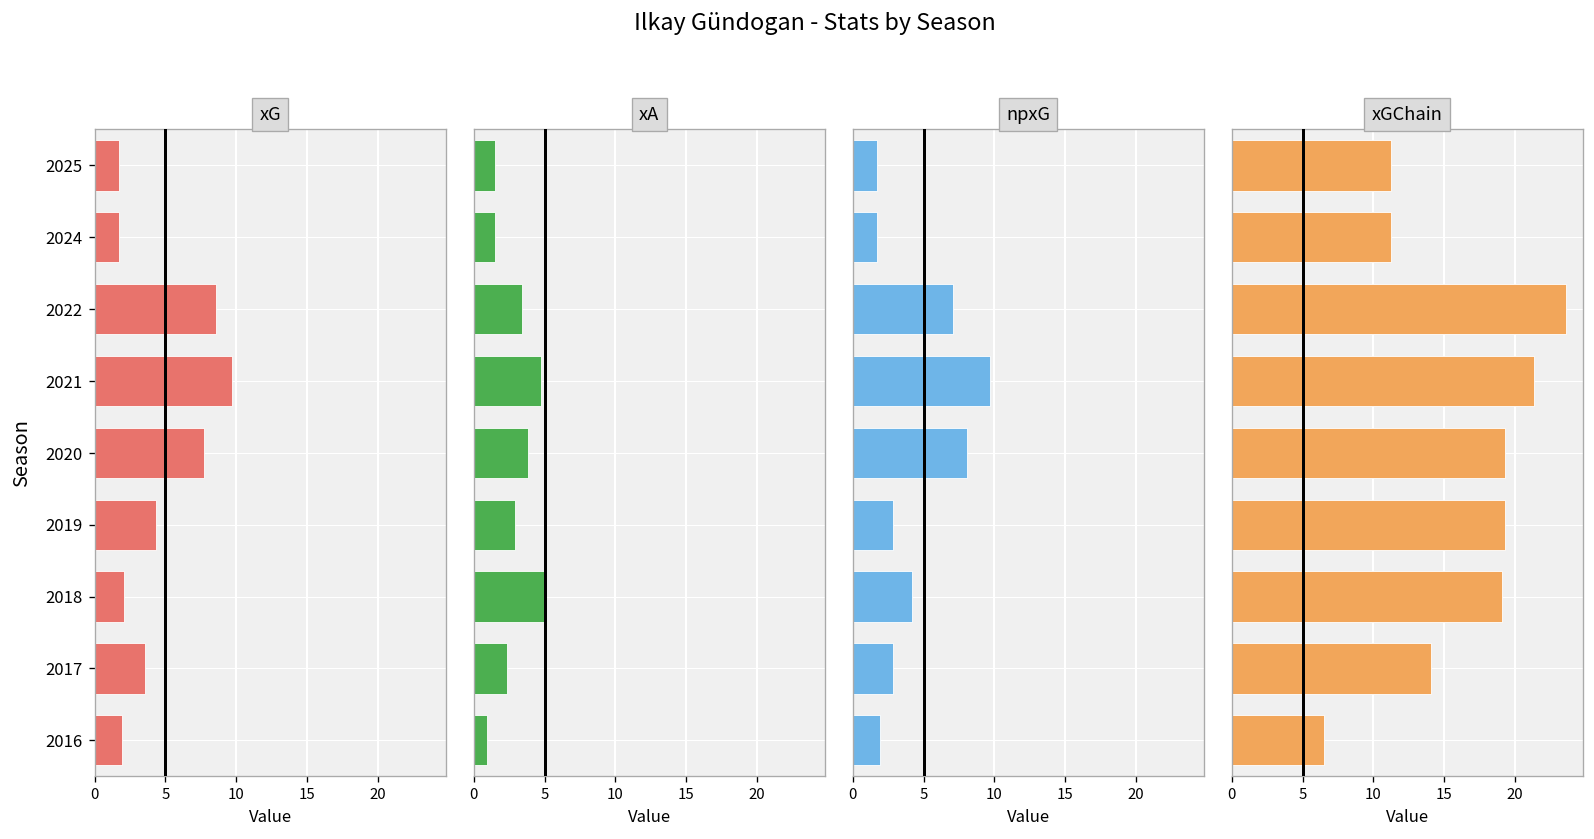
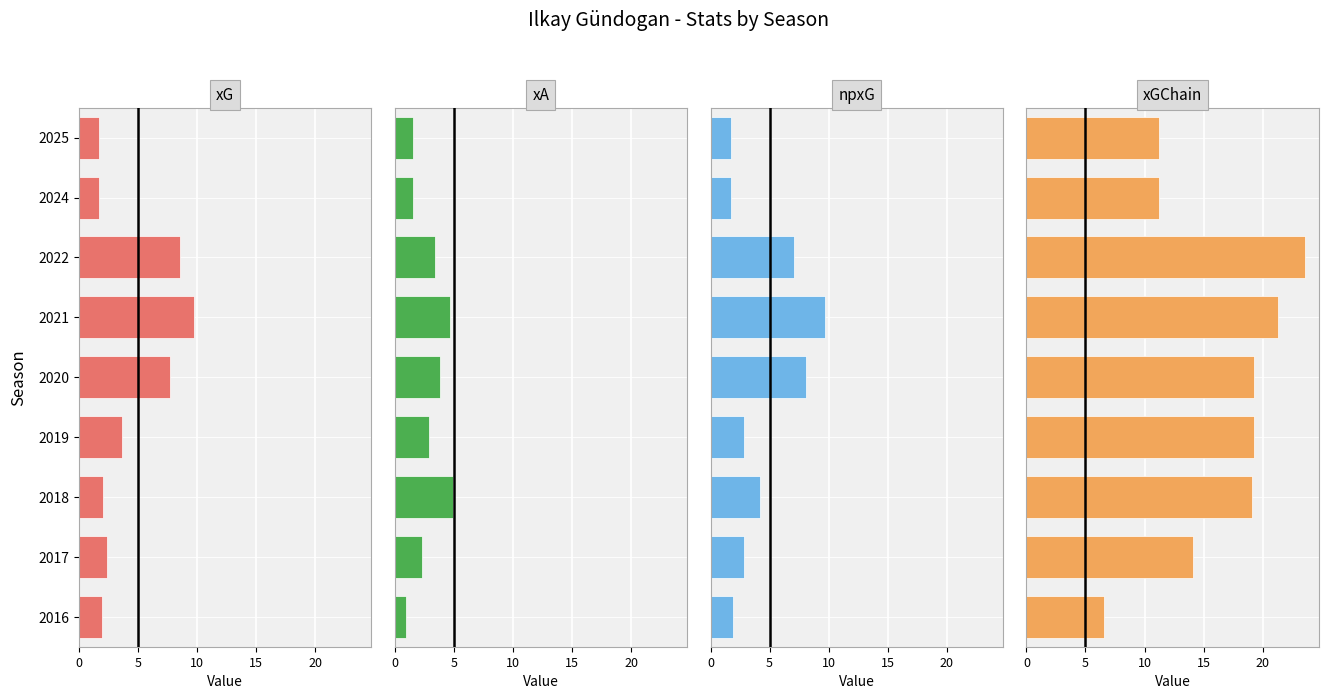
xG, 2019: 4.3 -> 3.6
xG, 2017: 3.6 -> 2.4
